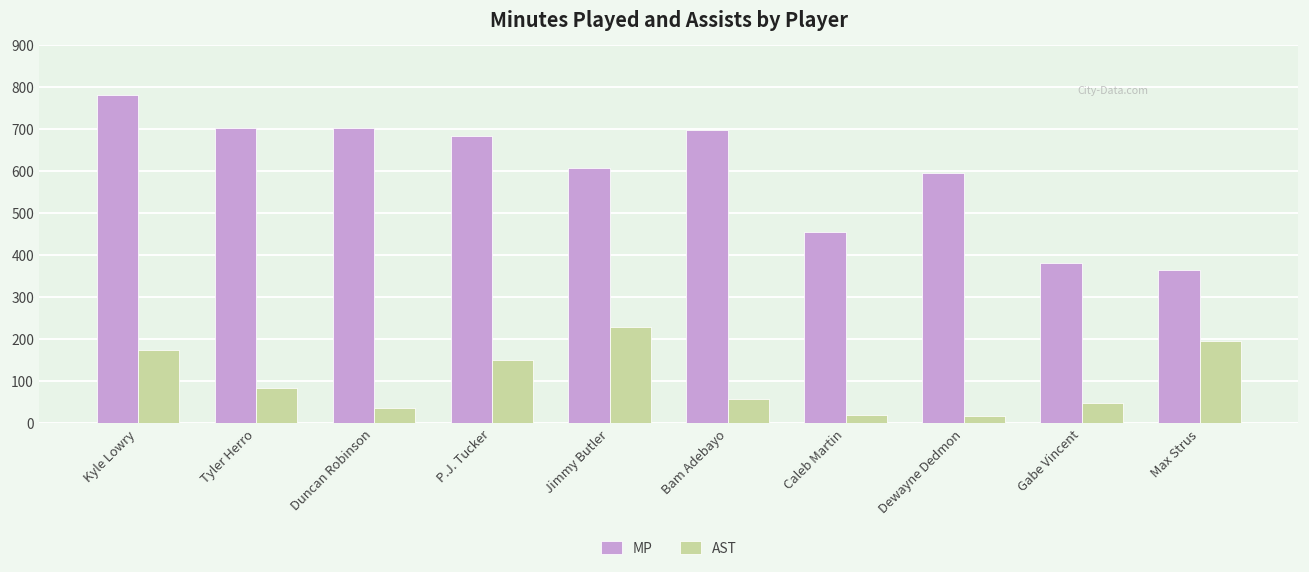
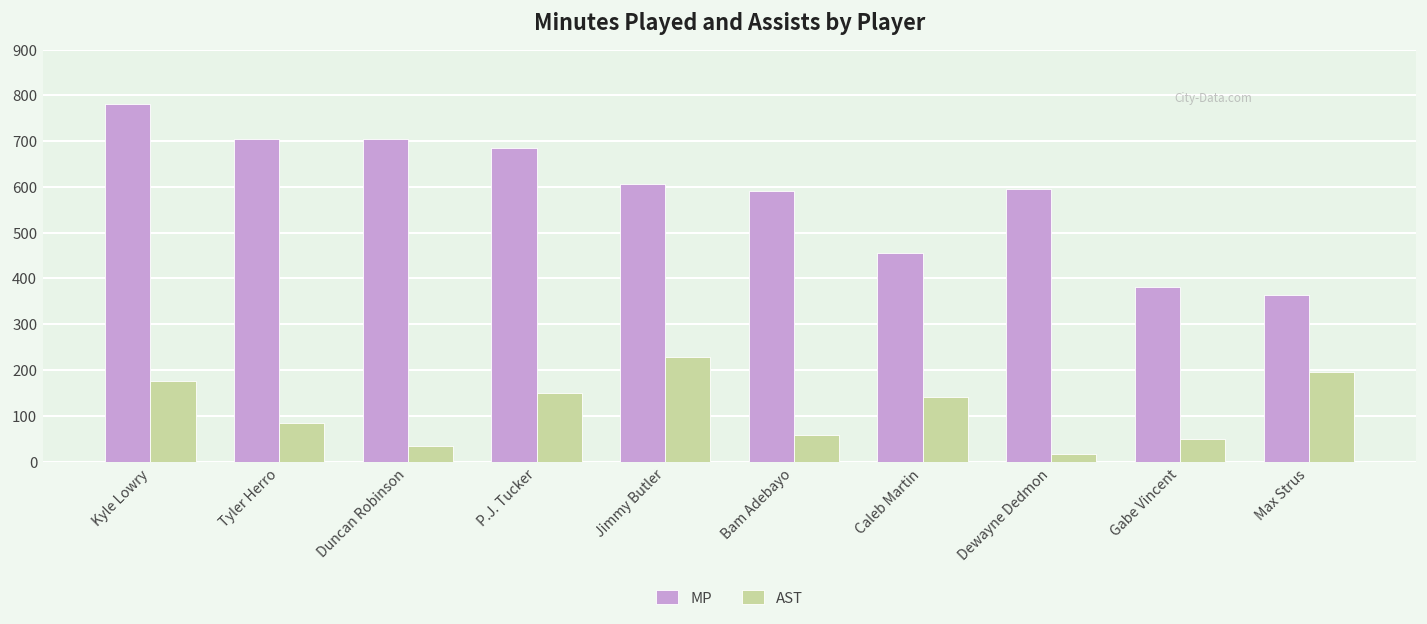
MP, Bam Adebayo: 700 -> 590
AST, Caleb Martin: 20 -> 140
